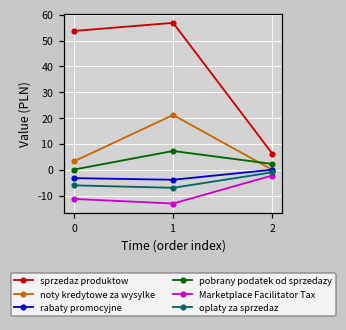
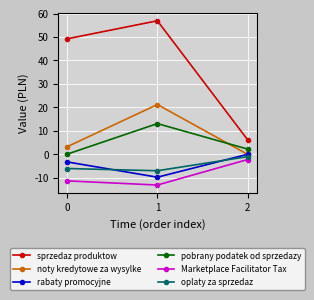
sprzedaz produktow, 0: 54 -> 49
rabaty promocyjne, 1: -4 -> -10
pobrany podatek od sprzedazy, 1: 7 -> 13
